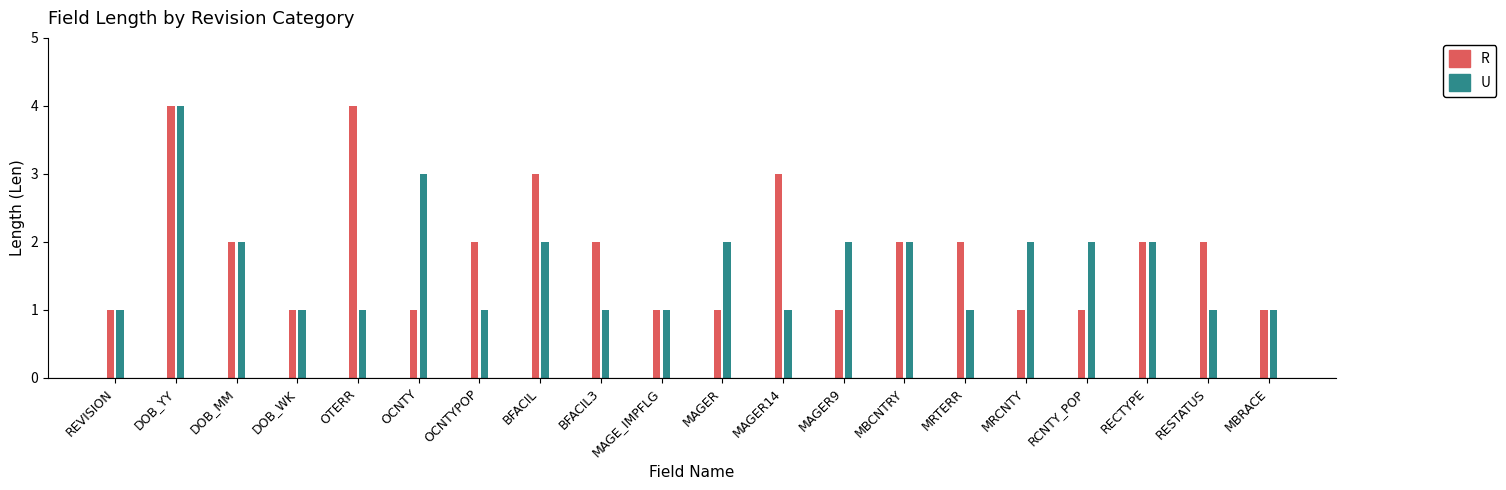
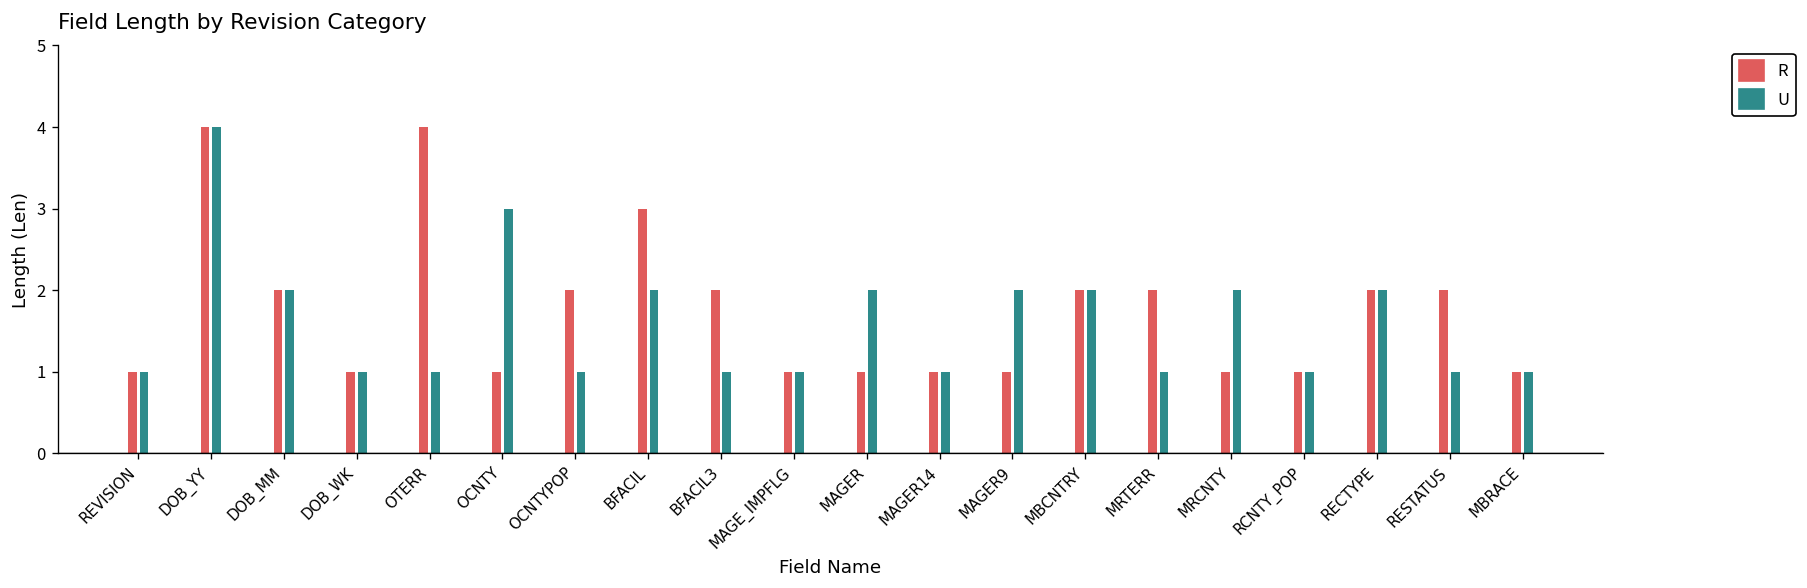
R, MAGER14: 3 -> 1
U, RCNTY_POP: 2 -> 1
